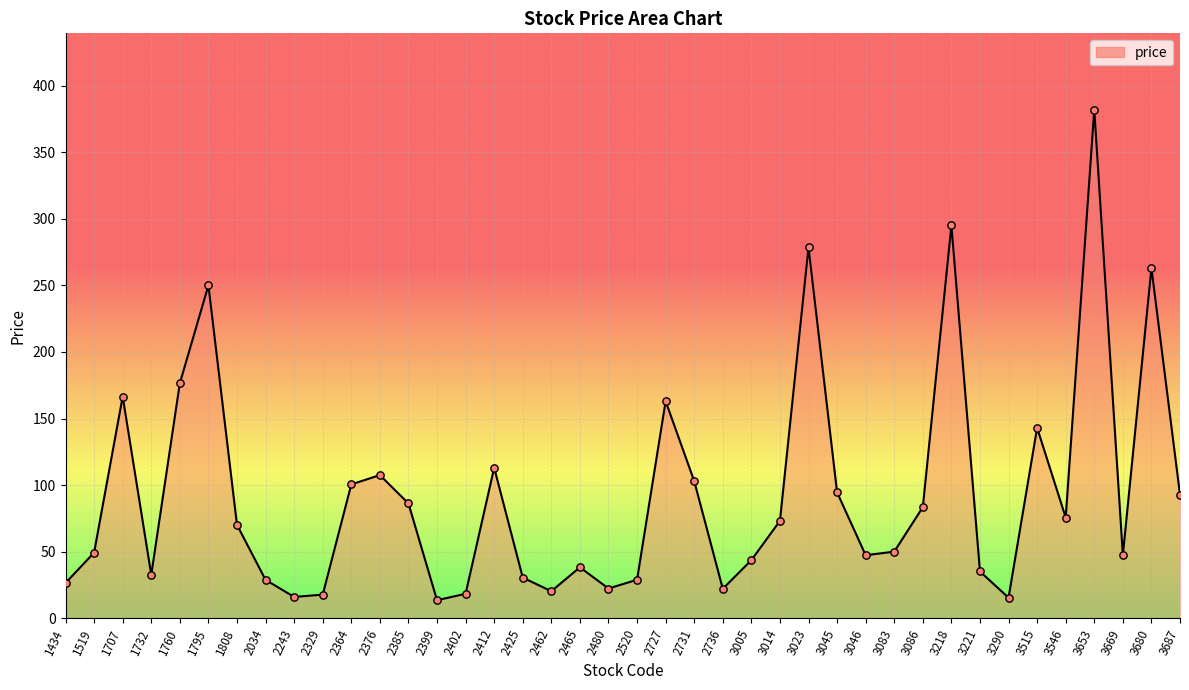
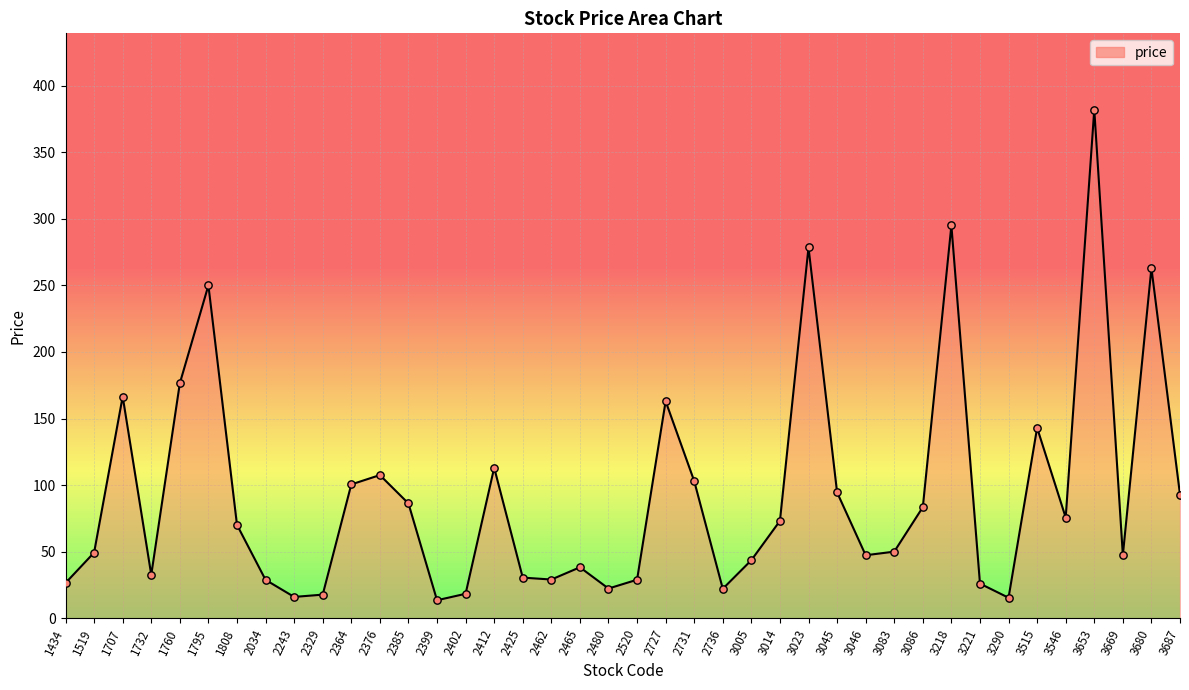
2462: 20 -> 29
3221: 35 -> 26
